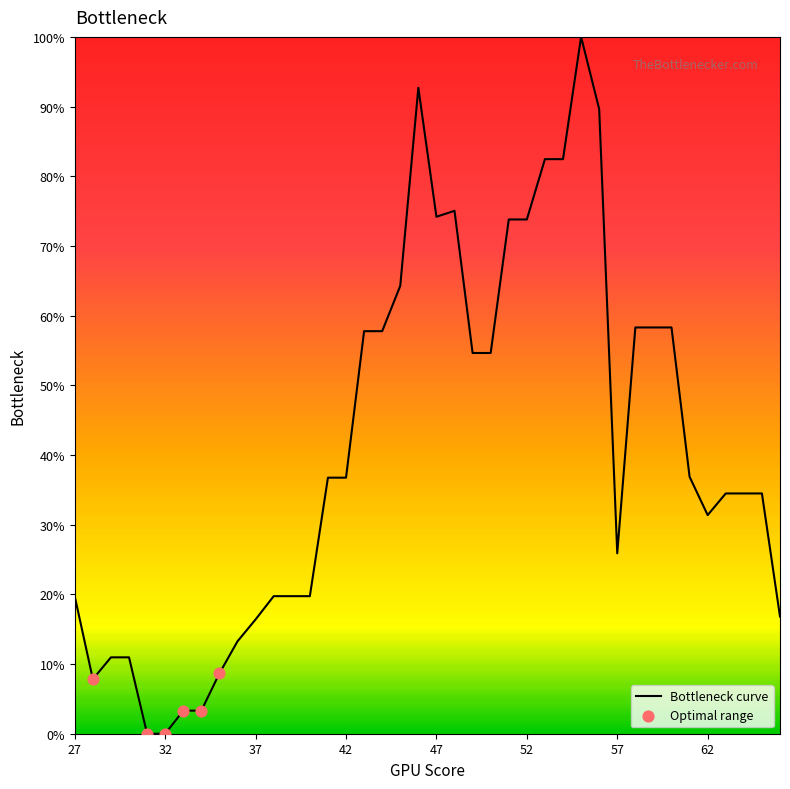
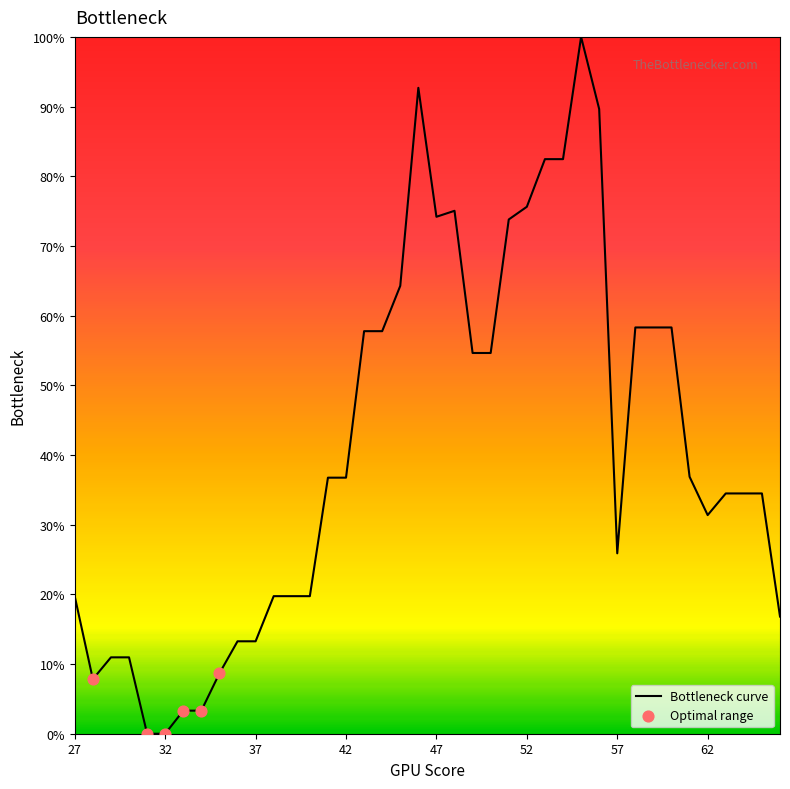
Bottleneck curve, 37: 16% -> 13%
Bottleneck curve, 52: 74% -> 76%
